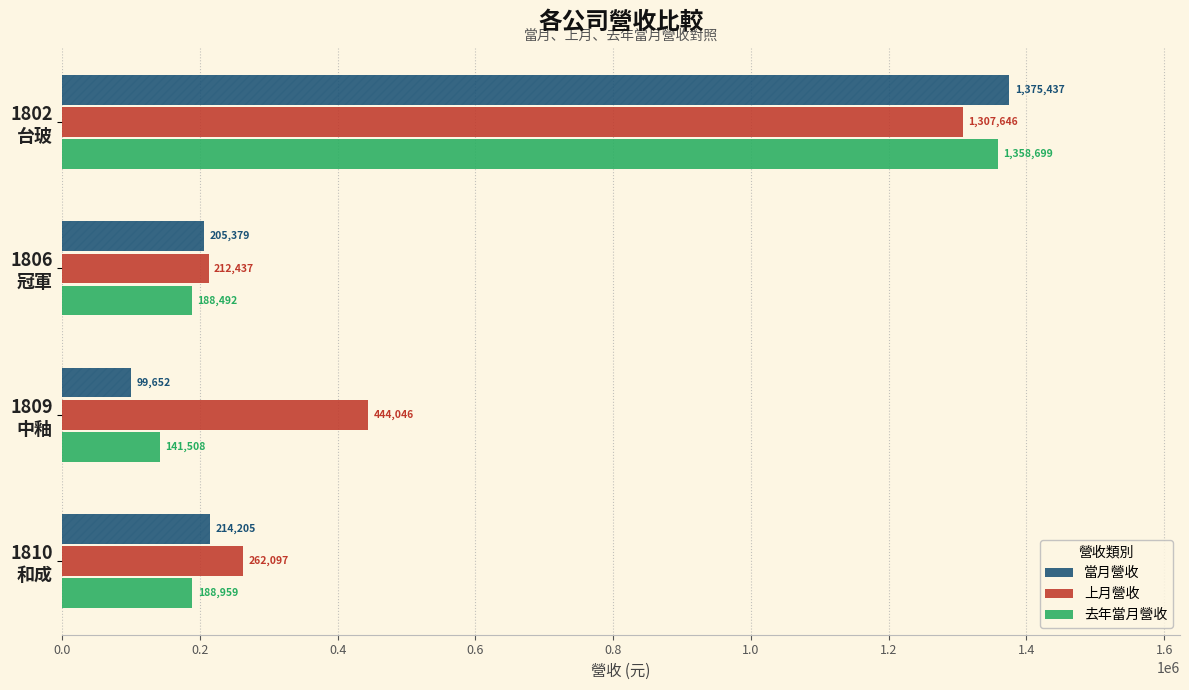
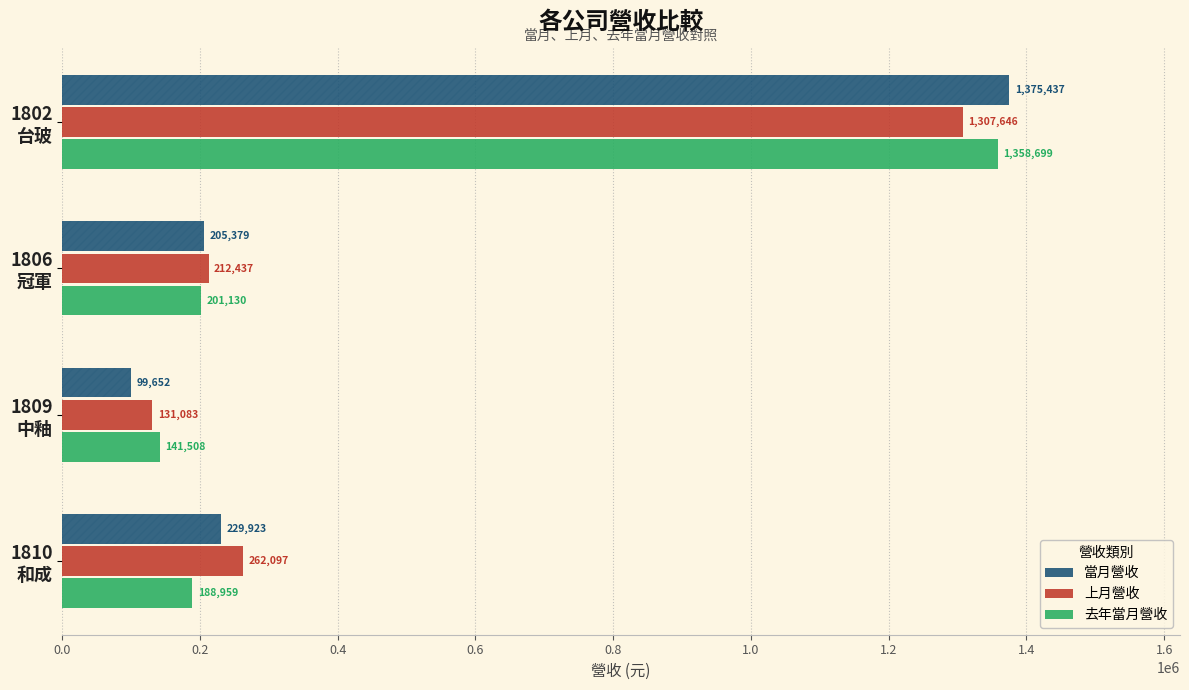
去年當月營收, 1806 冠軍: 188,492 -> 201,130
上月營收, 1809 中釉: 444,046 -> 131,083
當月營收, 1810 和成: 214,205 -> 229,923
